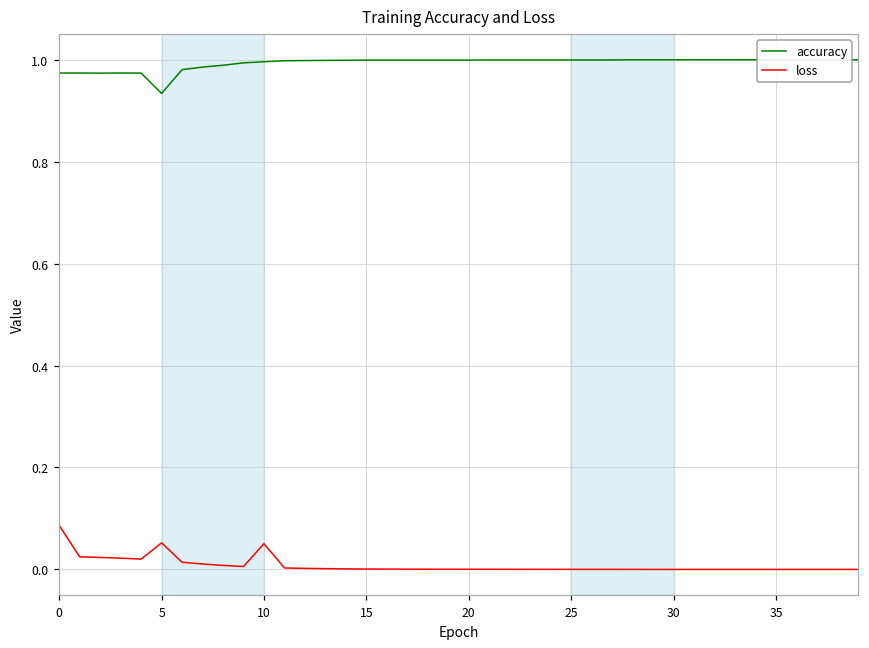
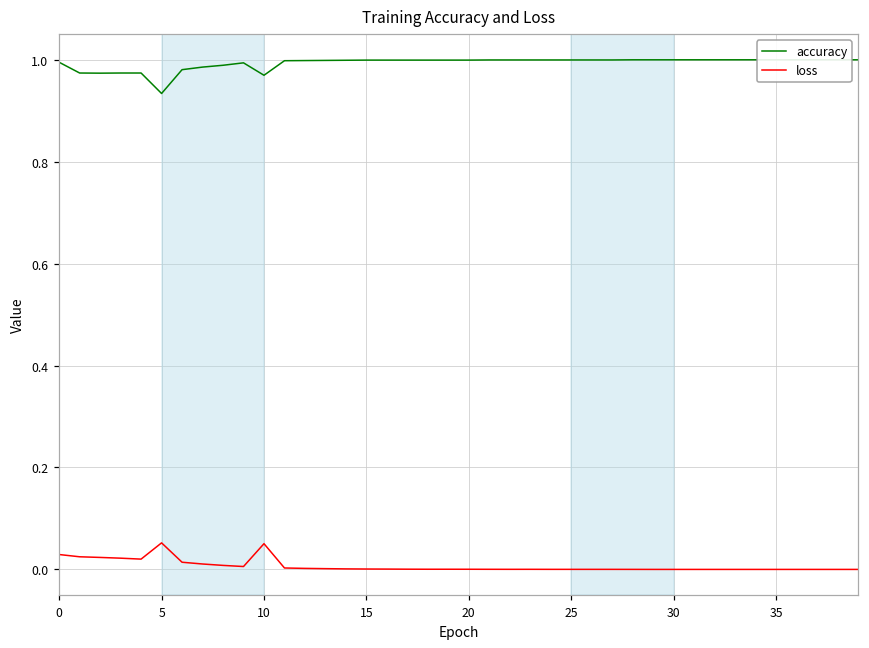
accuracy, 0: 0.97 -> 1.00
loss, 0: 0.09 -> 0.03
accuracy, 10: 1.00 -> 0.97
